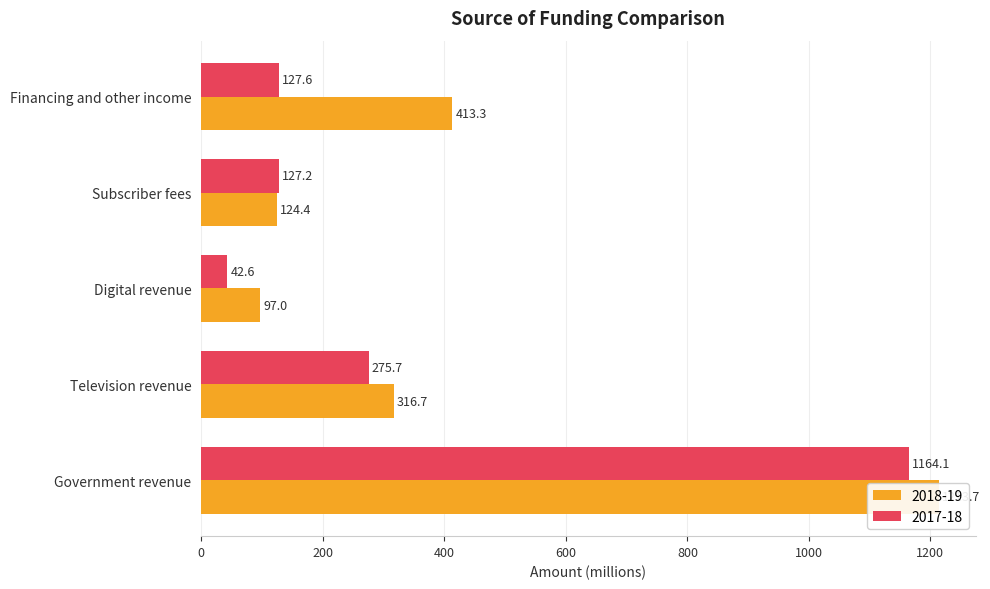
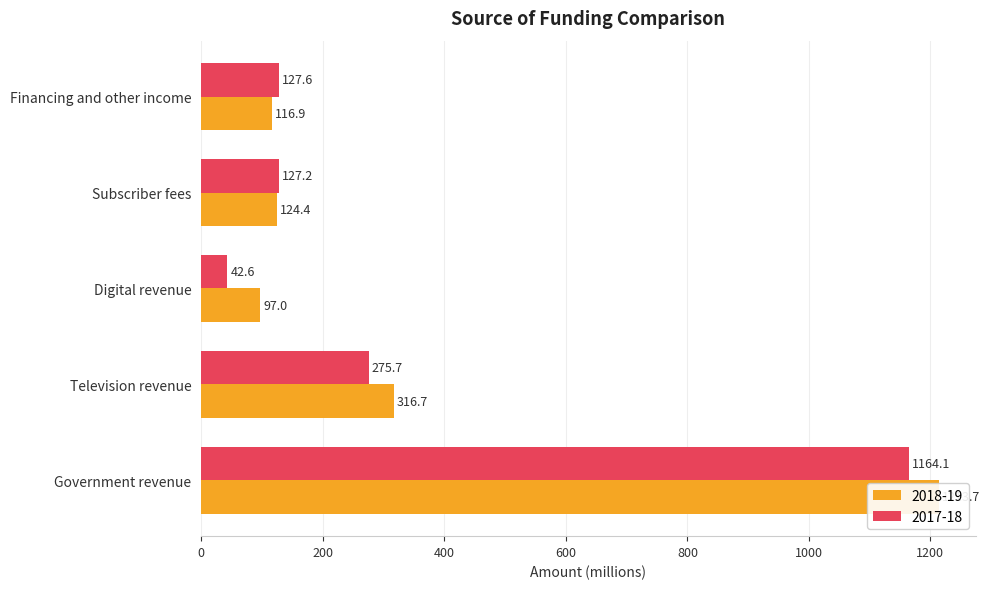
2018-19, Financing and other income: 413.3 -> 116.9
